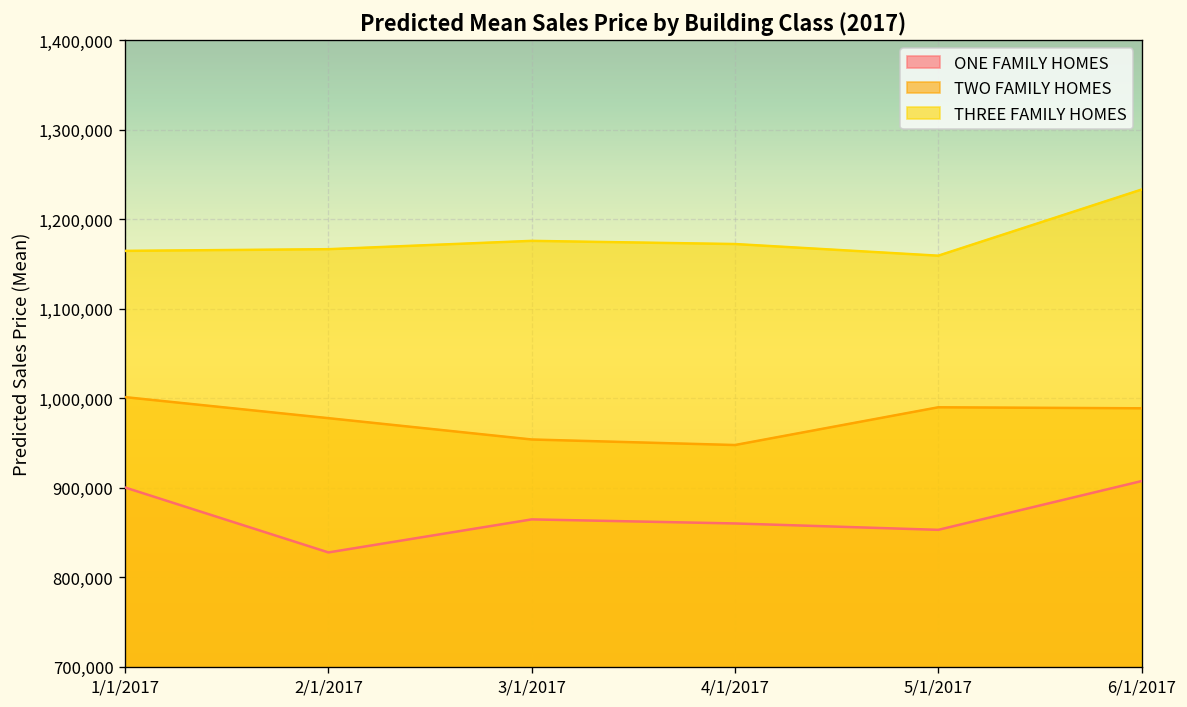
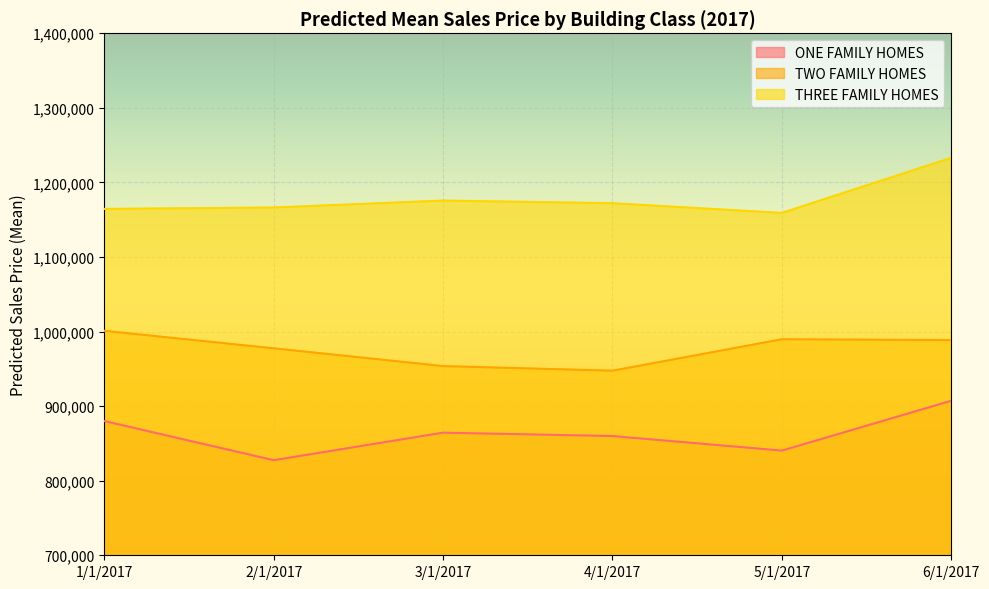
ONE FAMILY HOMES, 1/1/2017: 900,000 -> 880,000
ONE FAMILY HOMES, 5/1/2017: 850,000 -> 840,000
